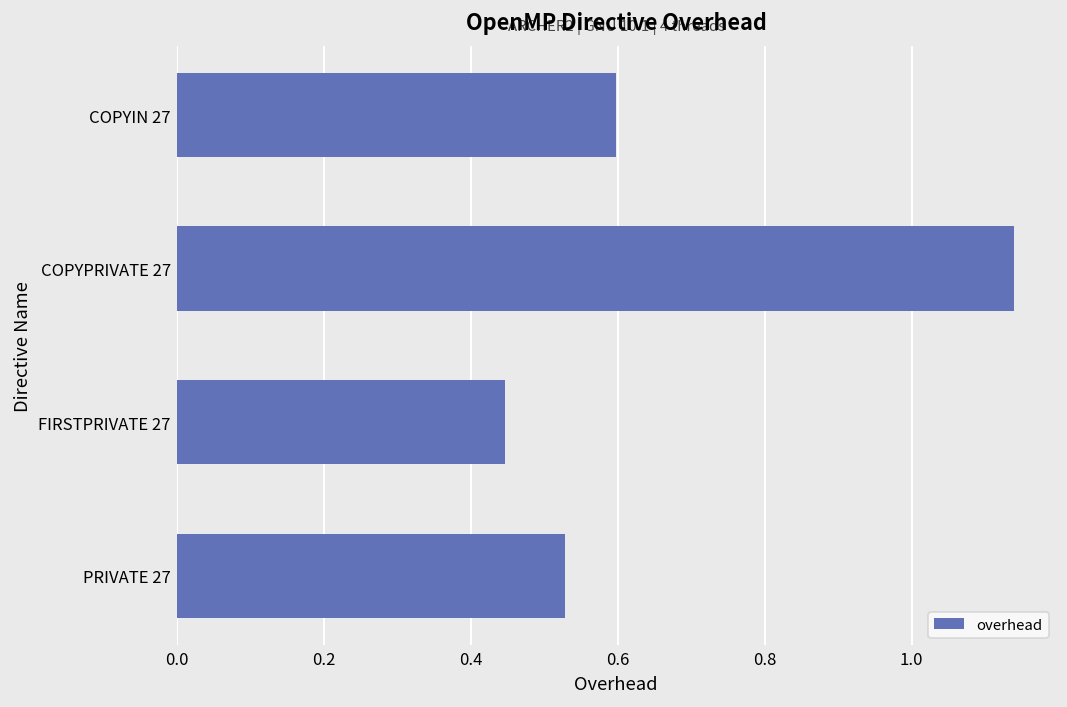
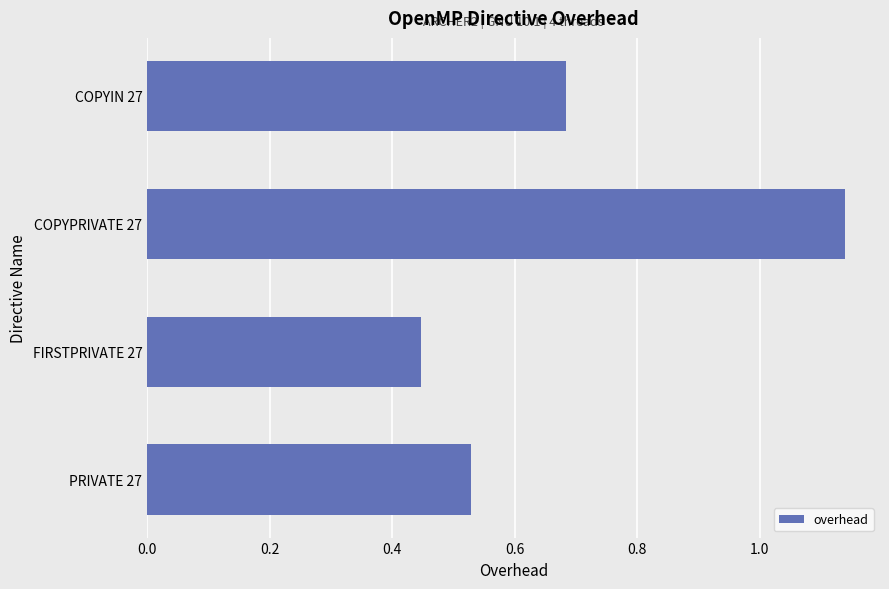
COPYIN 27: 0.60 -> 0.68
